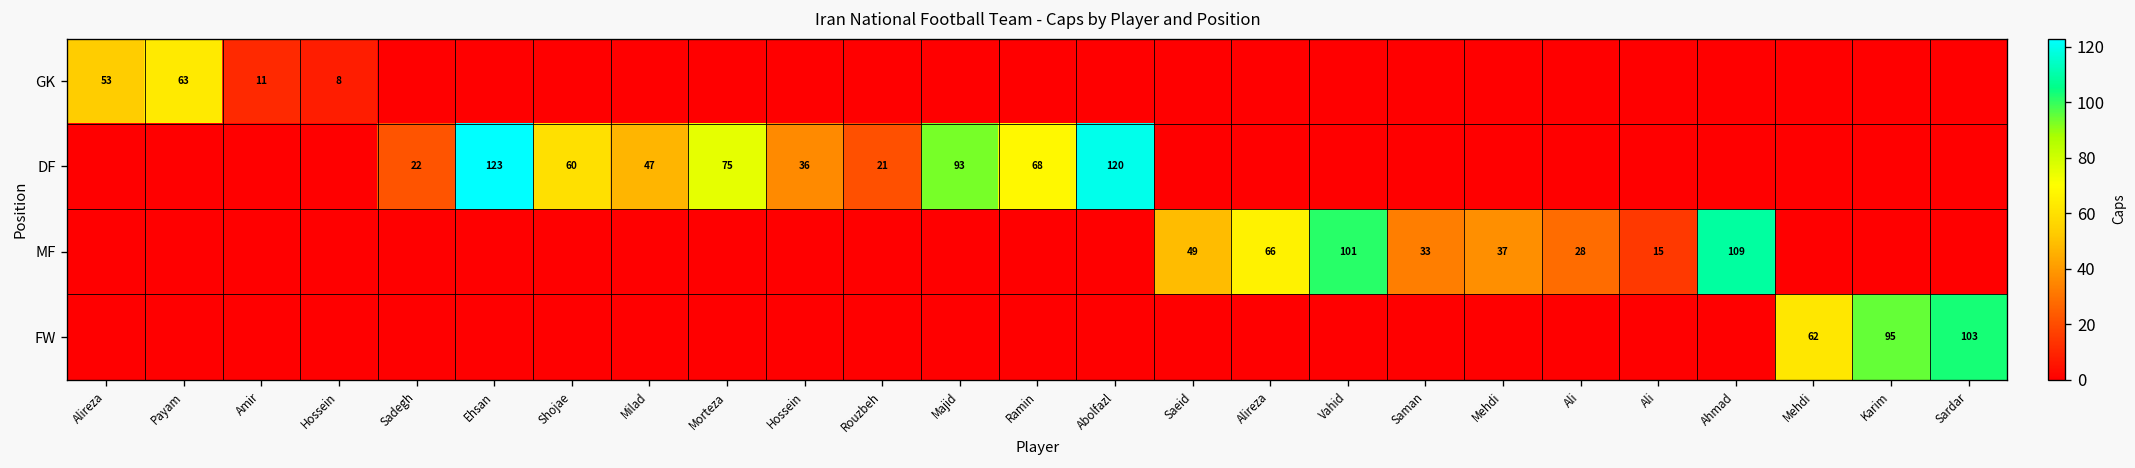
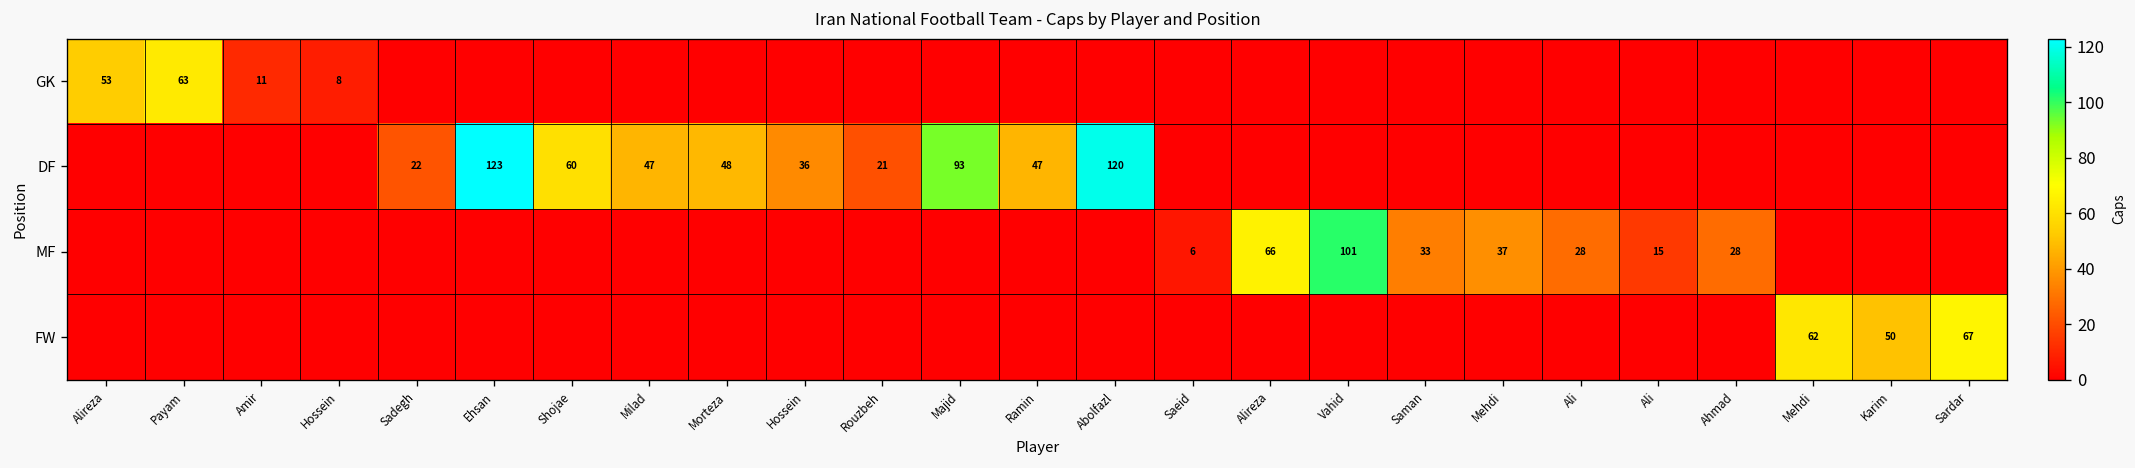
DF, Morteza: 75 -> 48
DF, Ramin: 68 -> 47
MF, Saeid: 49 -> 6
MF, Ahmad: 109 -> 28
FW, Karim: 95 -> 50
FW, Sardar: 103 -> 67
